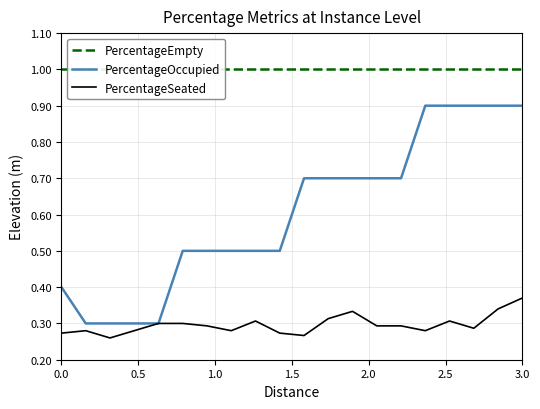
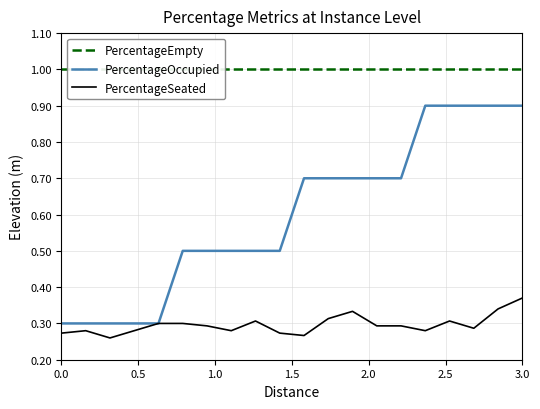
PercentageOccupied, 0.0: 0.4 -> 0.3
